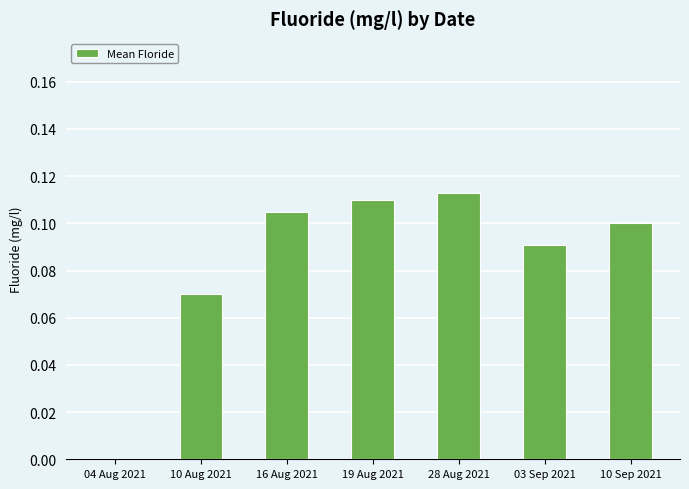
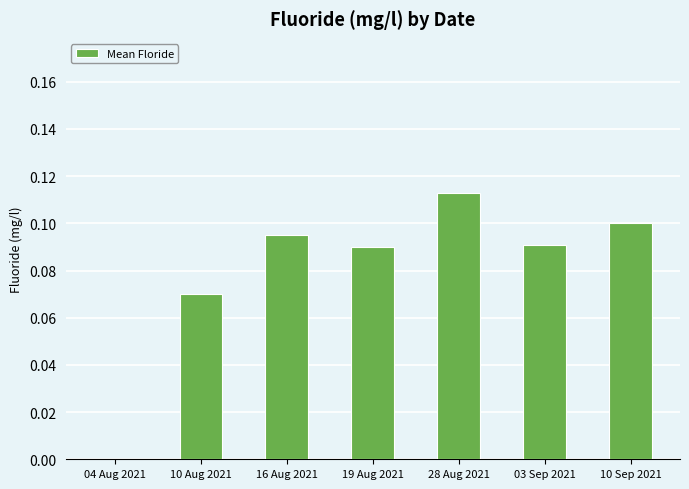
16 Aug 2021: 0.105 -> 0.095
19 Aug 2021: 0.11 -> 0.09
